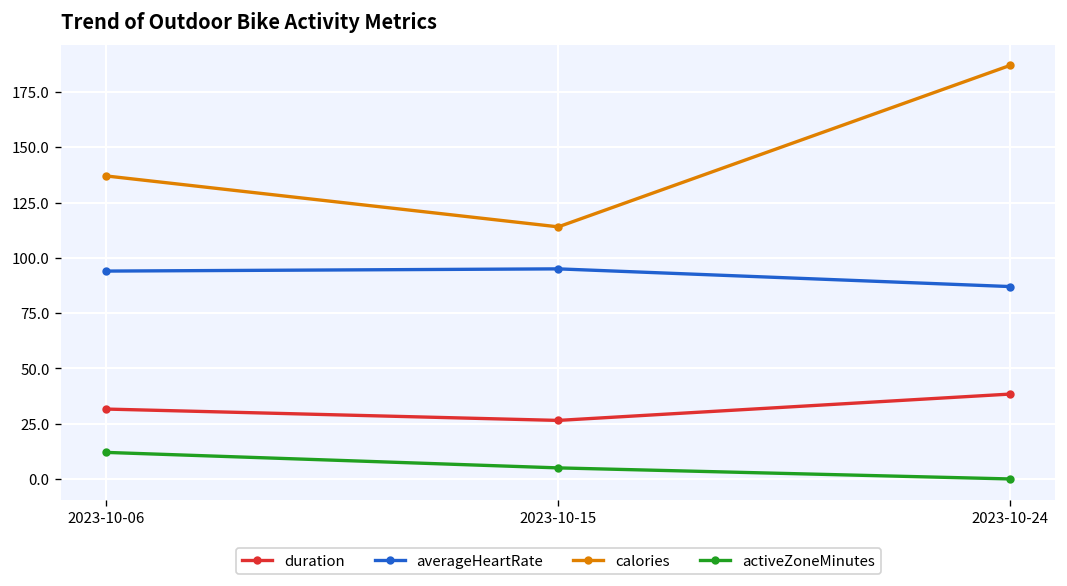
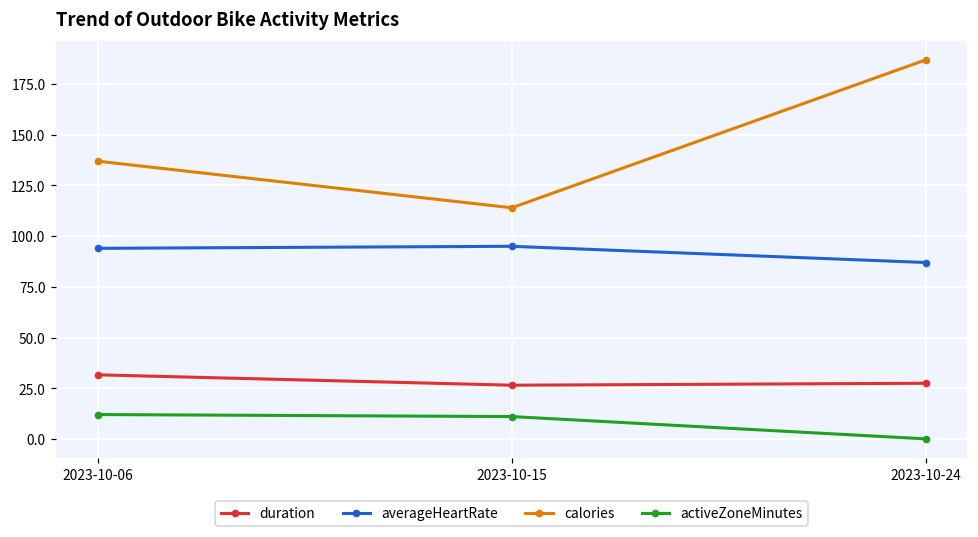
activeZoneMinutes, 2023-10-15: 5 -> 11
duration, 2023-10-24: 38 -> 27
